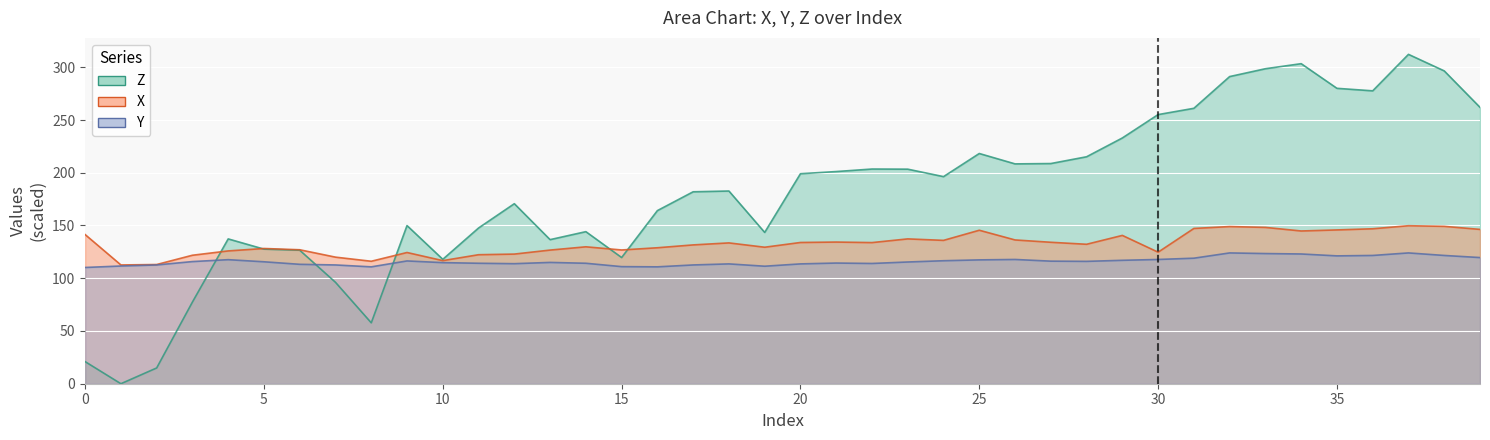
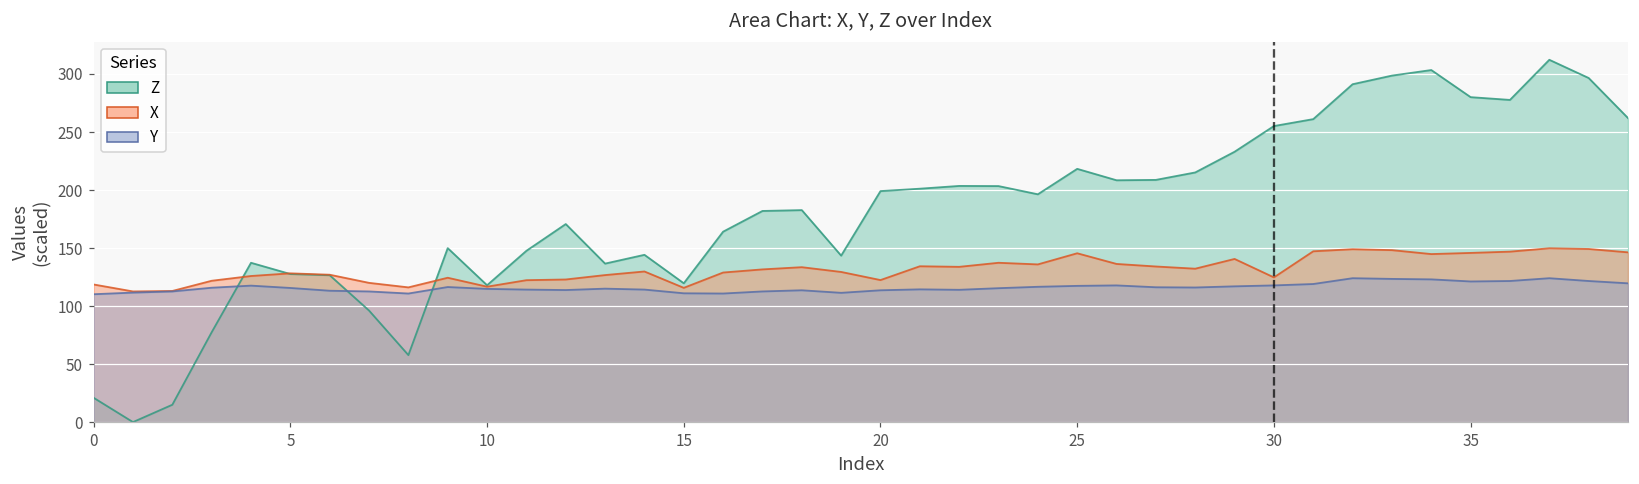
X, 0: 141 -> 119
X, 15: 127 -> 116
X, 20: 134 -> 122
